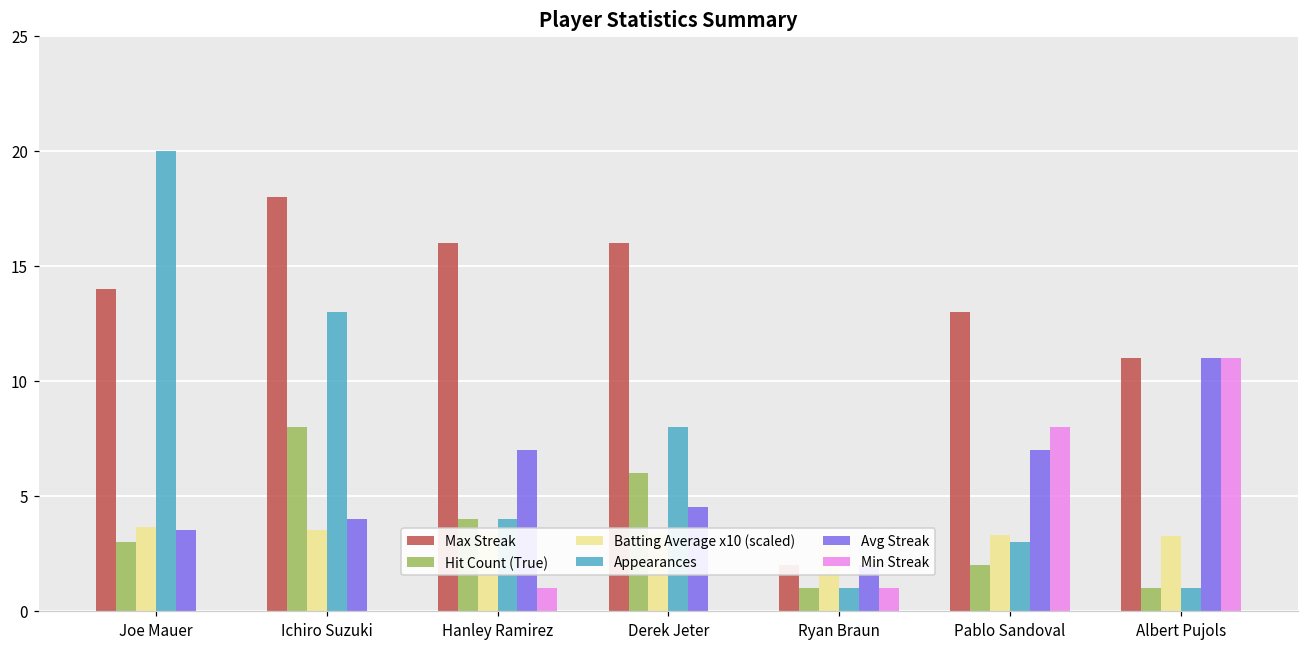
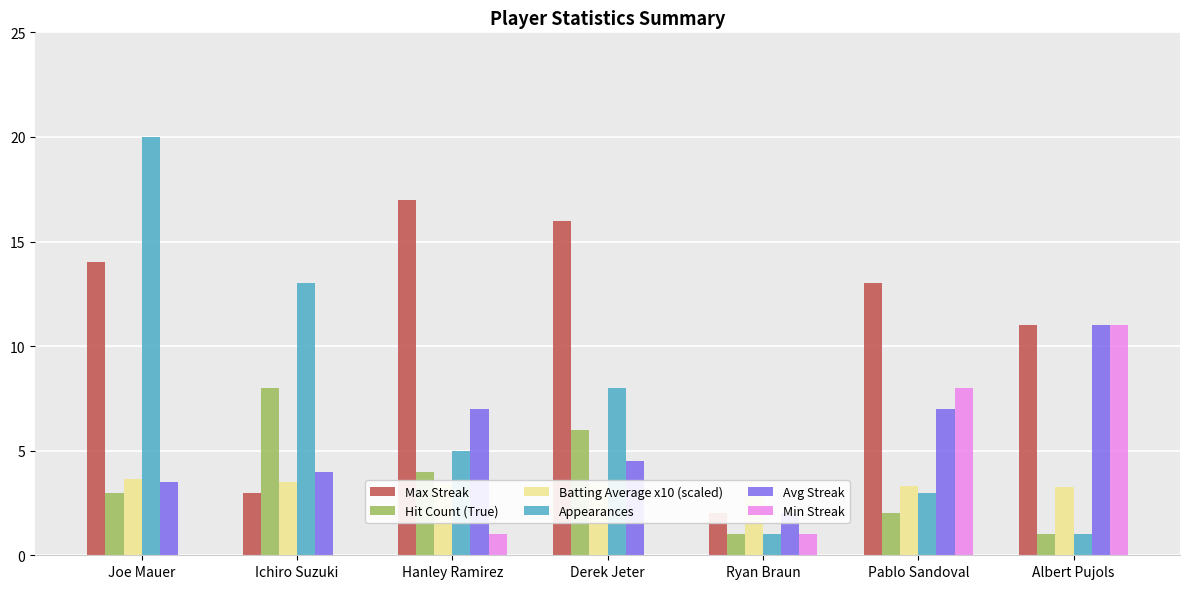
Max Streak, Ichiro Suzuki: 18 -> 3
Max Streak, Hanley Ramirez: 16 -> 17
Appearances, Hanley Ramirez: 4 -> 5
